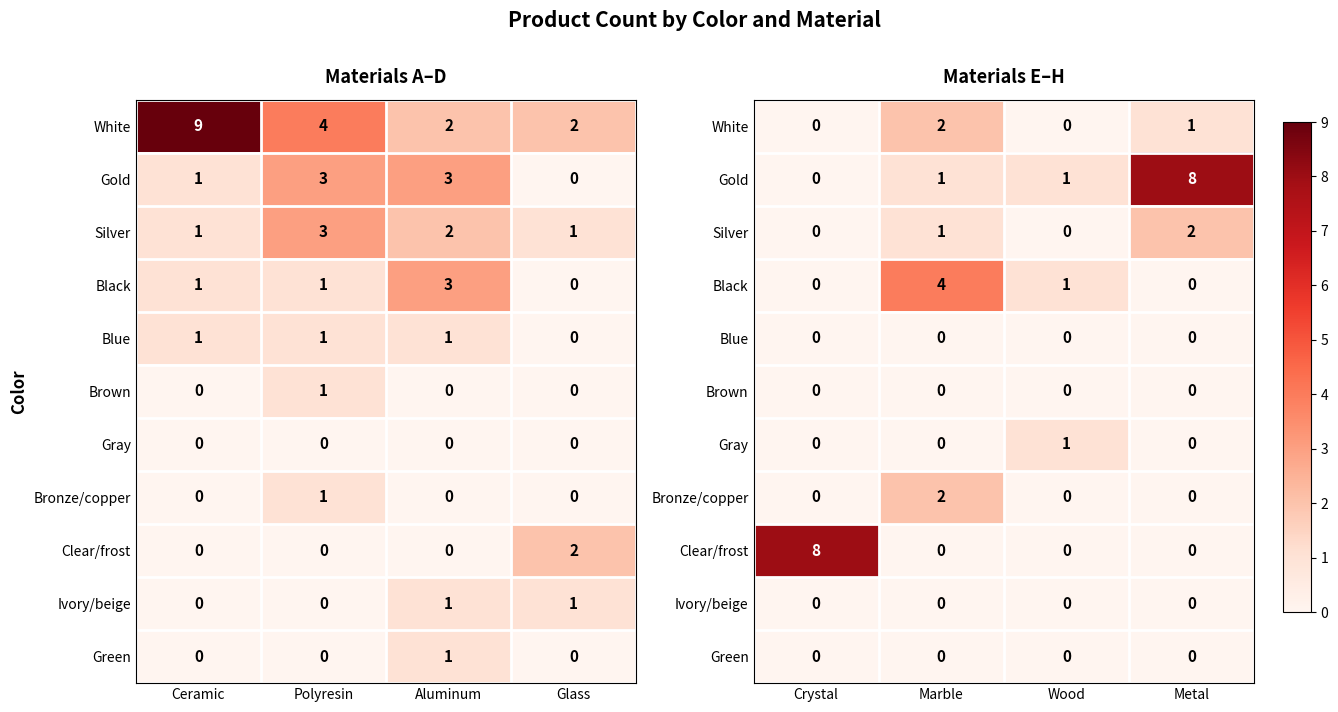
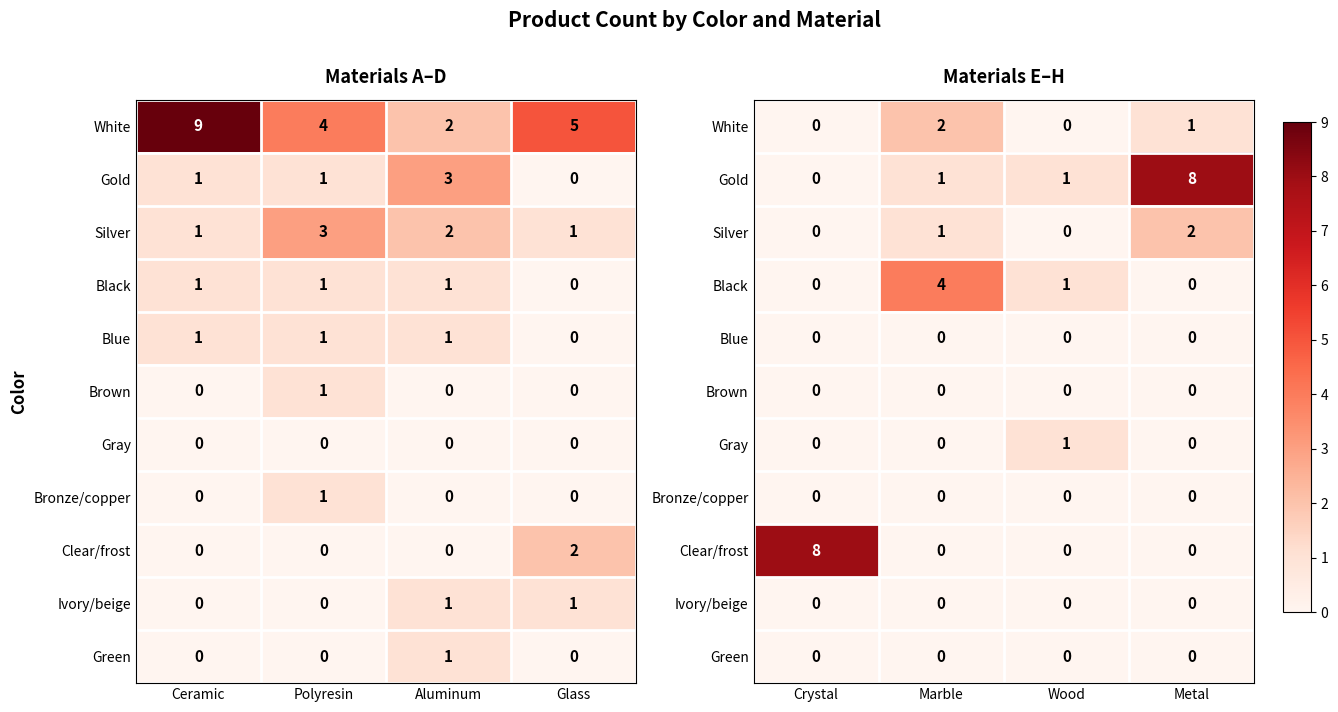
Materials A–D, White, Glass: 2 -> 5
Materials A–D, Gold, Polyresin: 3 -> 1
Materials A–D, Black, Aluminum: 3 -> 1
Materials E–H, Bronze/copper, Marble: 2 -> 0
